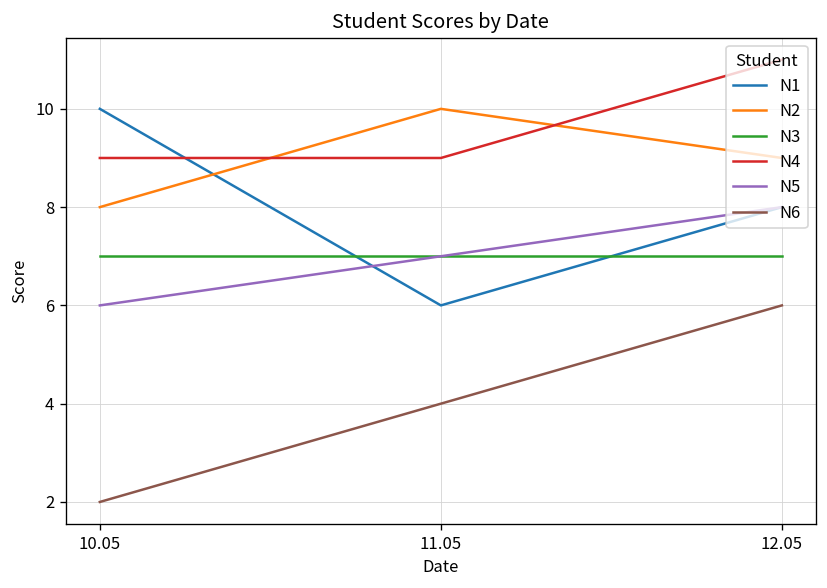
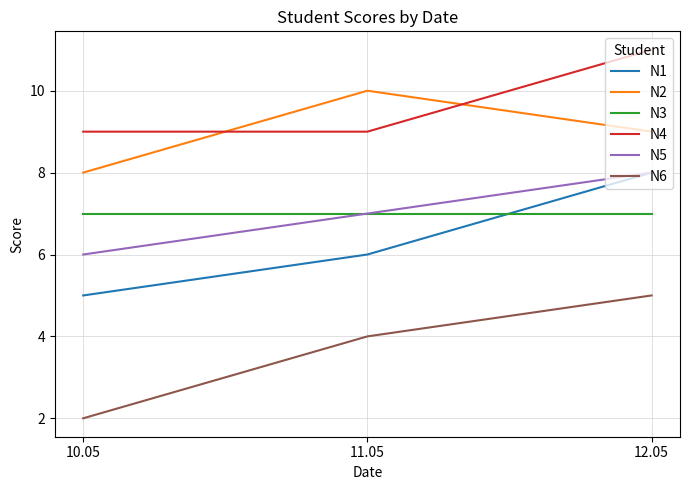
N1, 10.05: 10 -> 5
N6, 12.05: 6 -> 5
